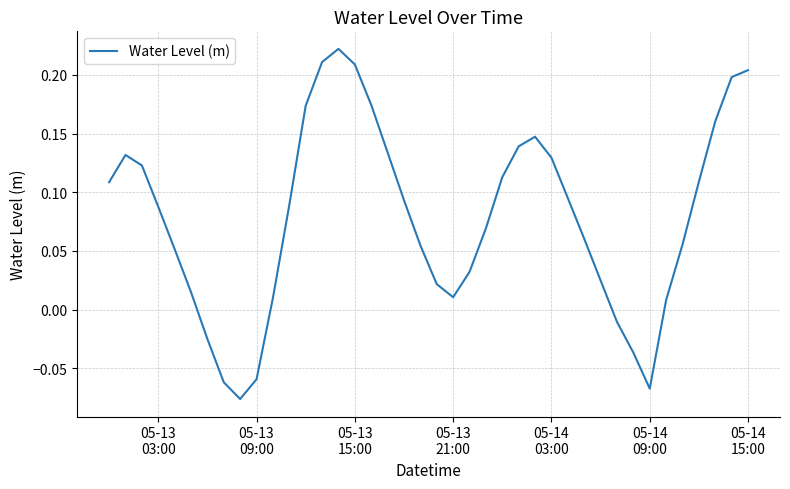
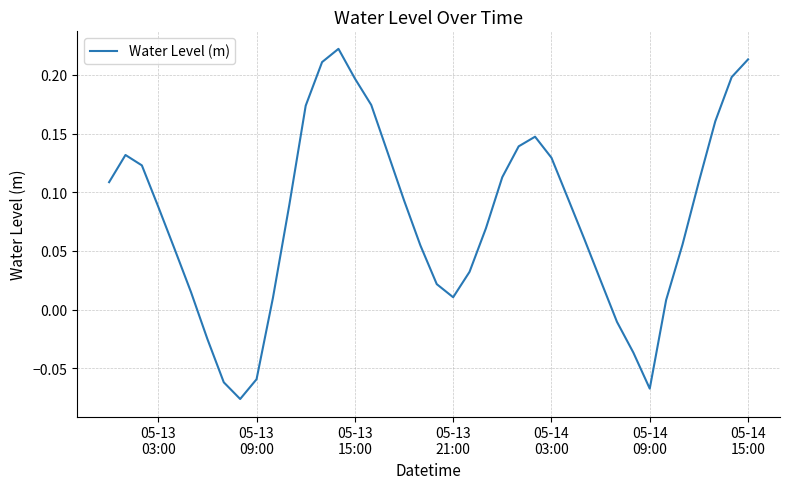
05-13 15:00: 0.209 -> 0.197
05-14 15:00: 0.204 -> 0.213
